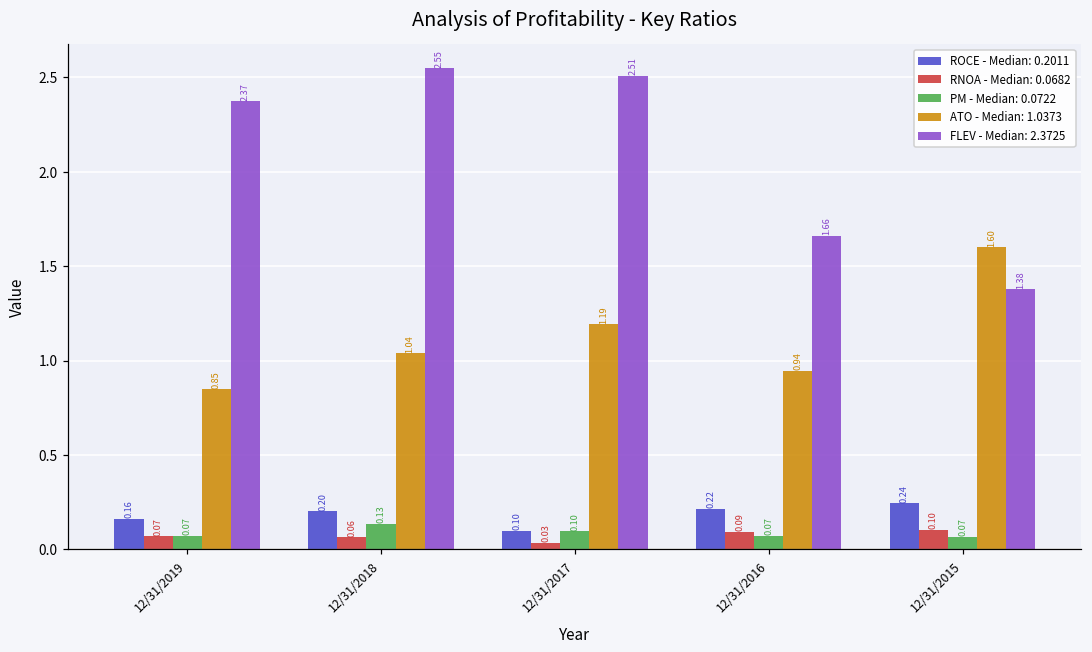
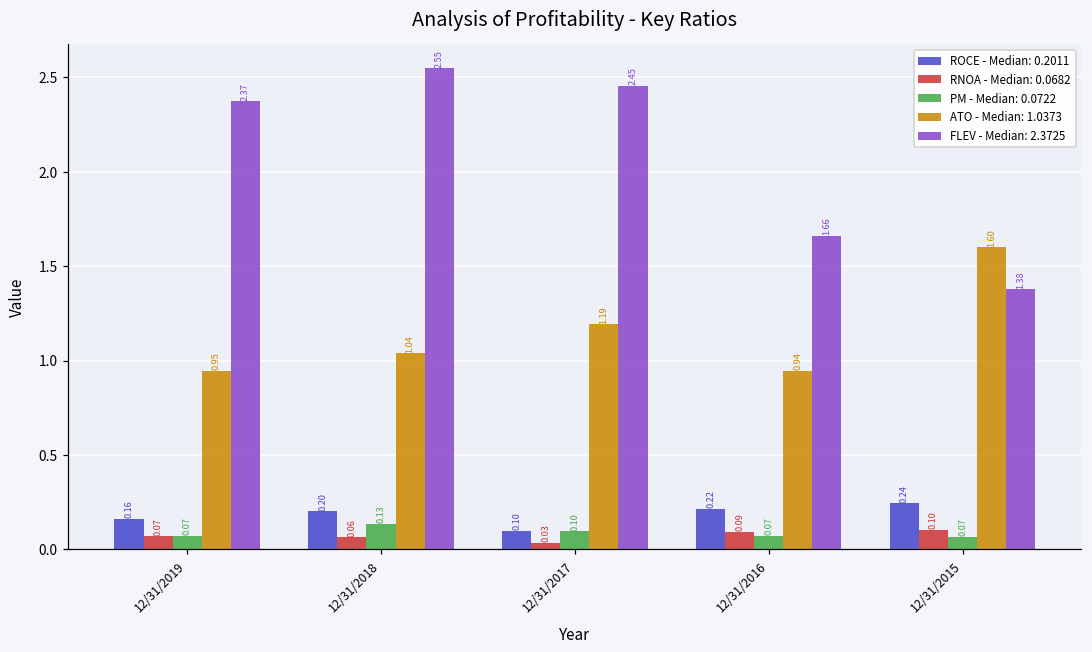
ATO - Median: 1.0373, 12/31/2019: 0.85 -> 0.95
FLEV - Median: 2.3725, 12/31/2017: 2.51 -> 2.45
